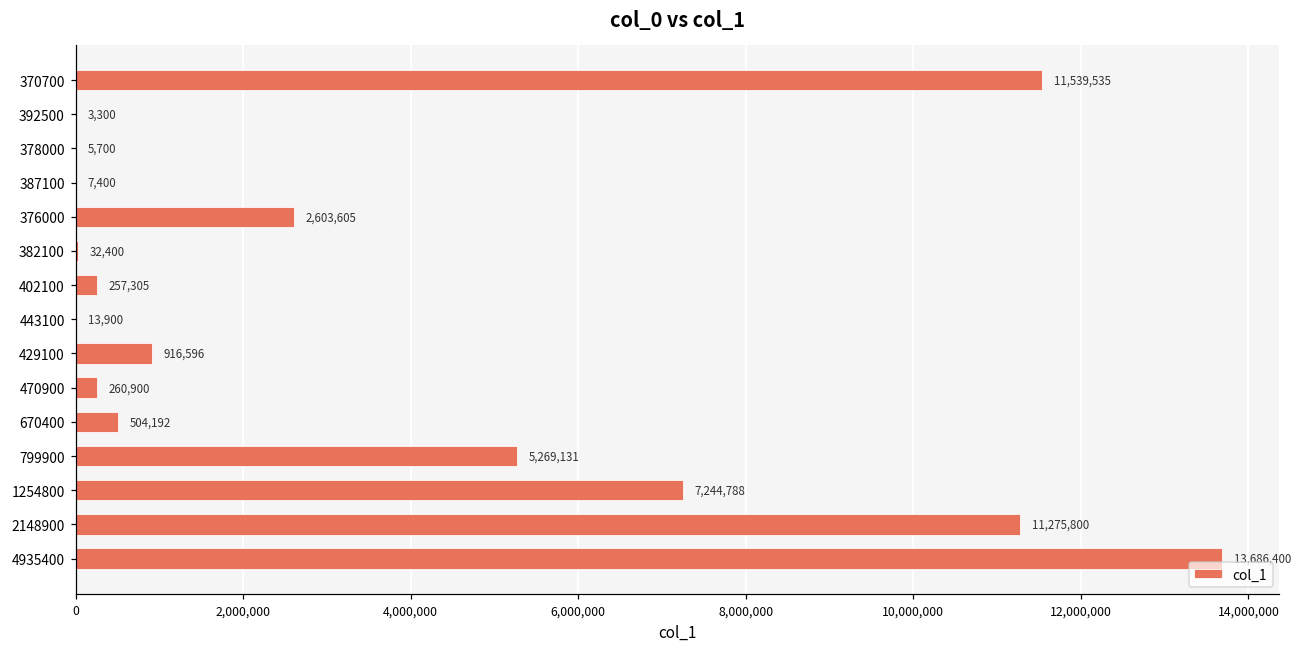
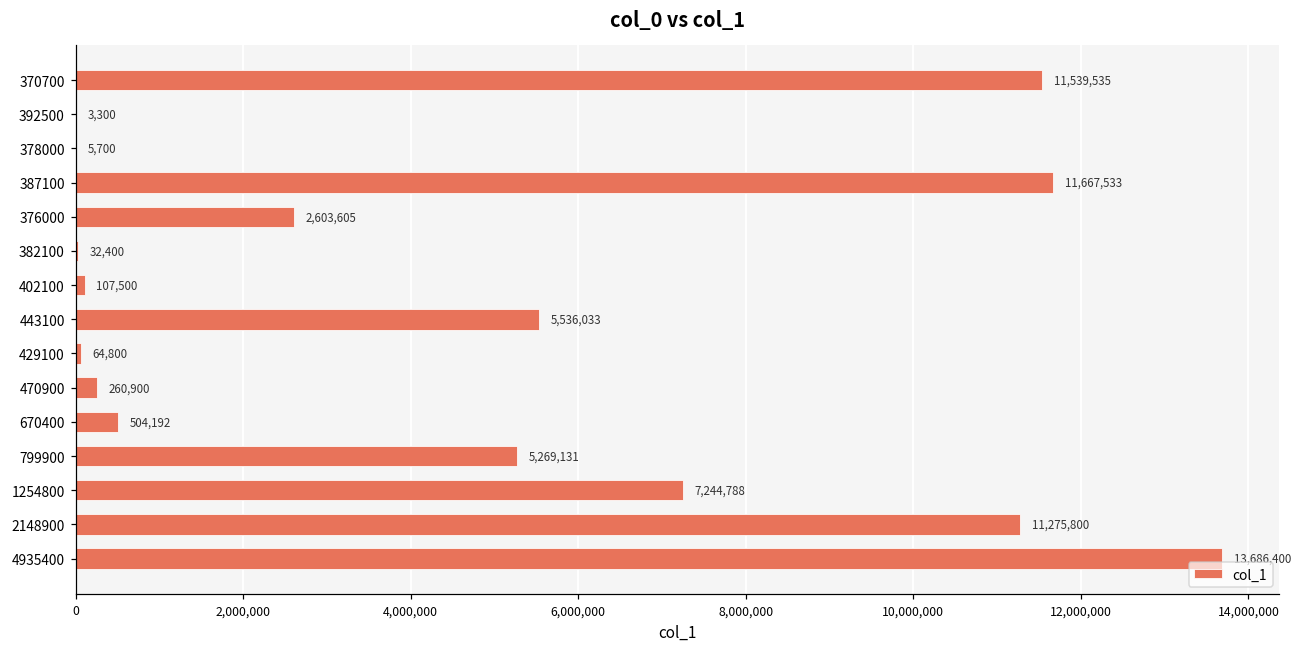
387100: 7,400 -> 11,667,533
402100: 257,305 -> 107,500
443100: 13,900 -> 5,536,033
429100: 916,596 -> 64,800
